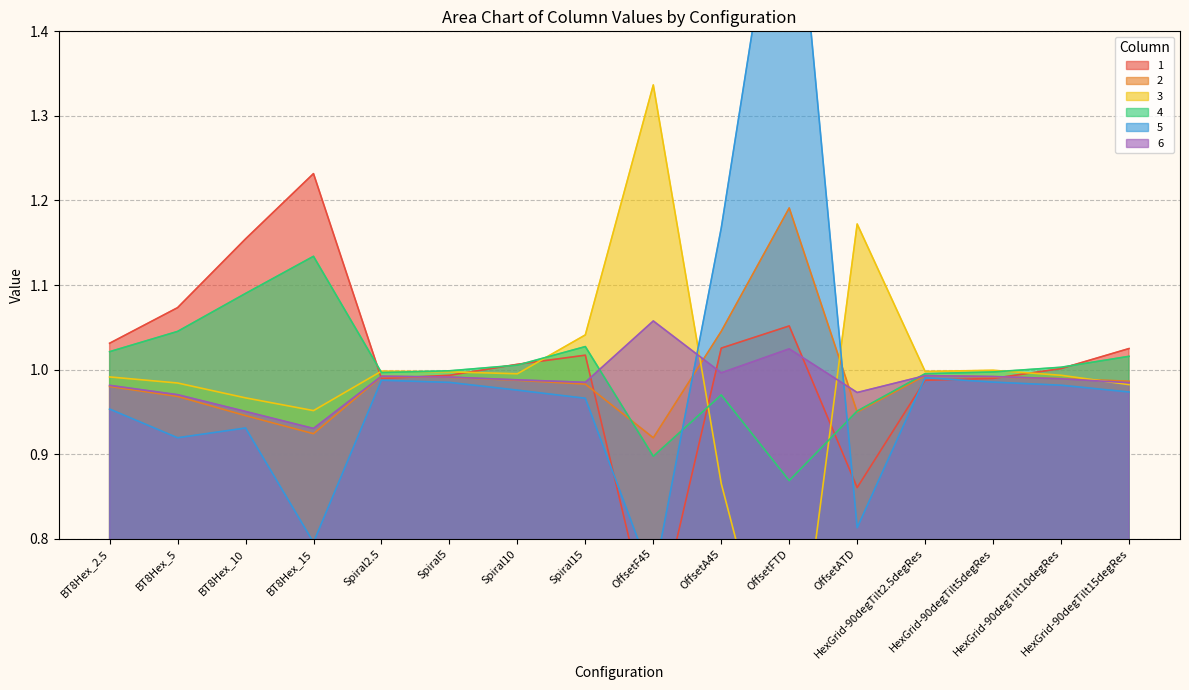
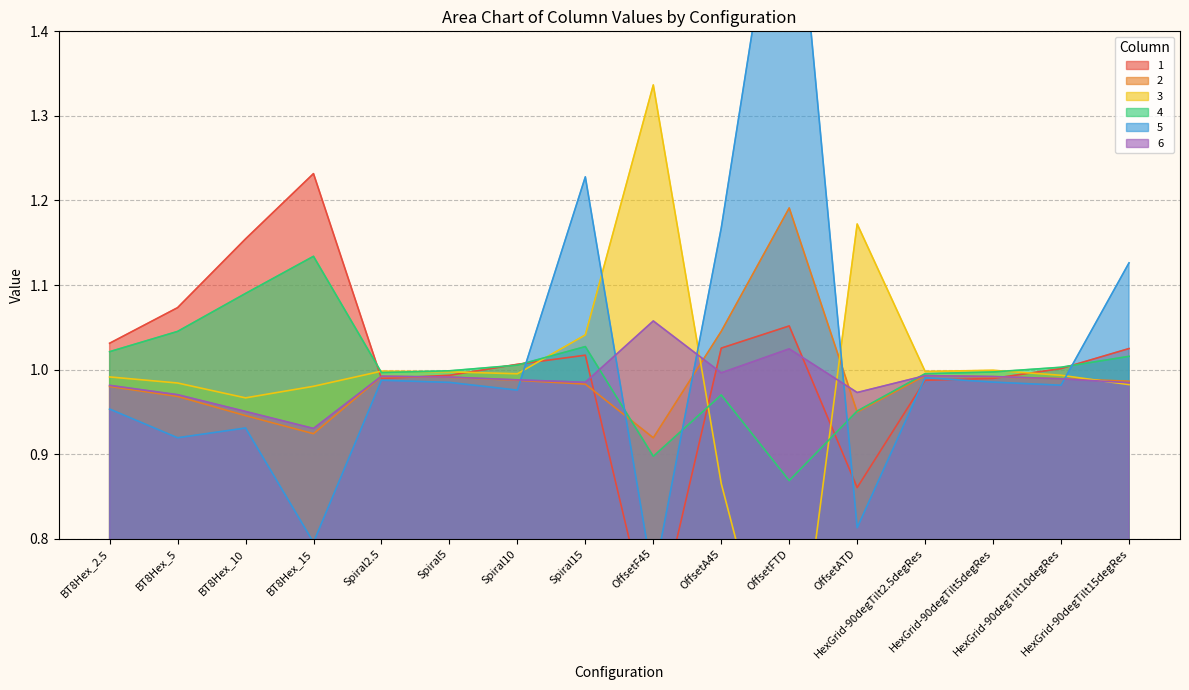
3, BT8Hex_15: 0.95 -> 0.98
5, Spiral15: 0.97 -> 1.23
5, HexGrid-90degTilt15degRes: 0.97 -> 1.13
